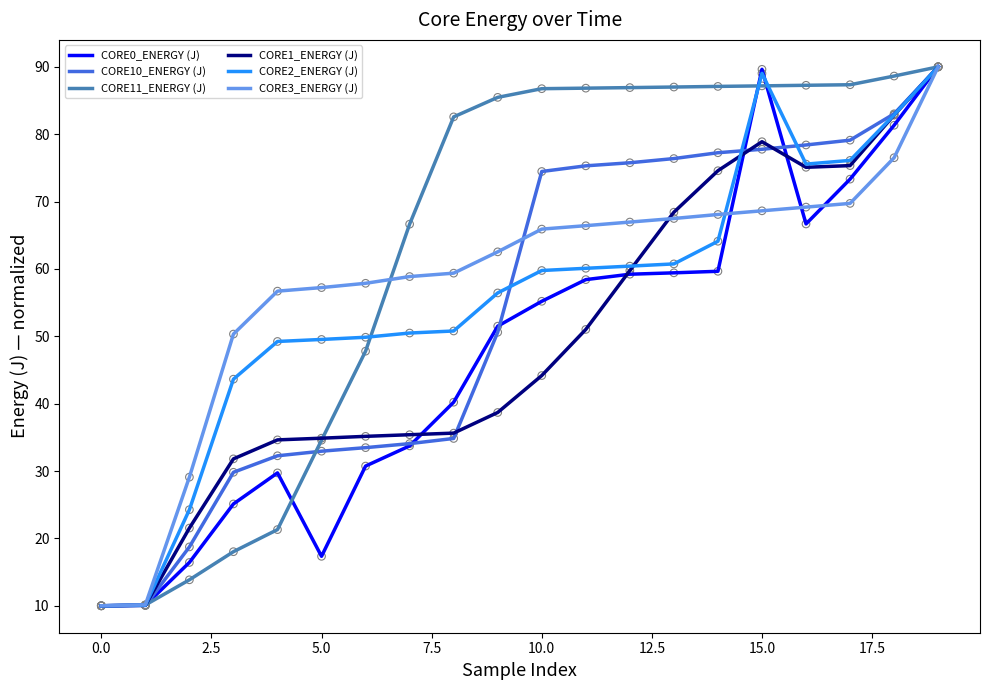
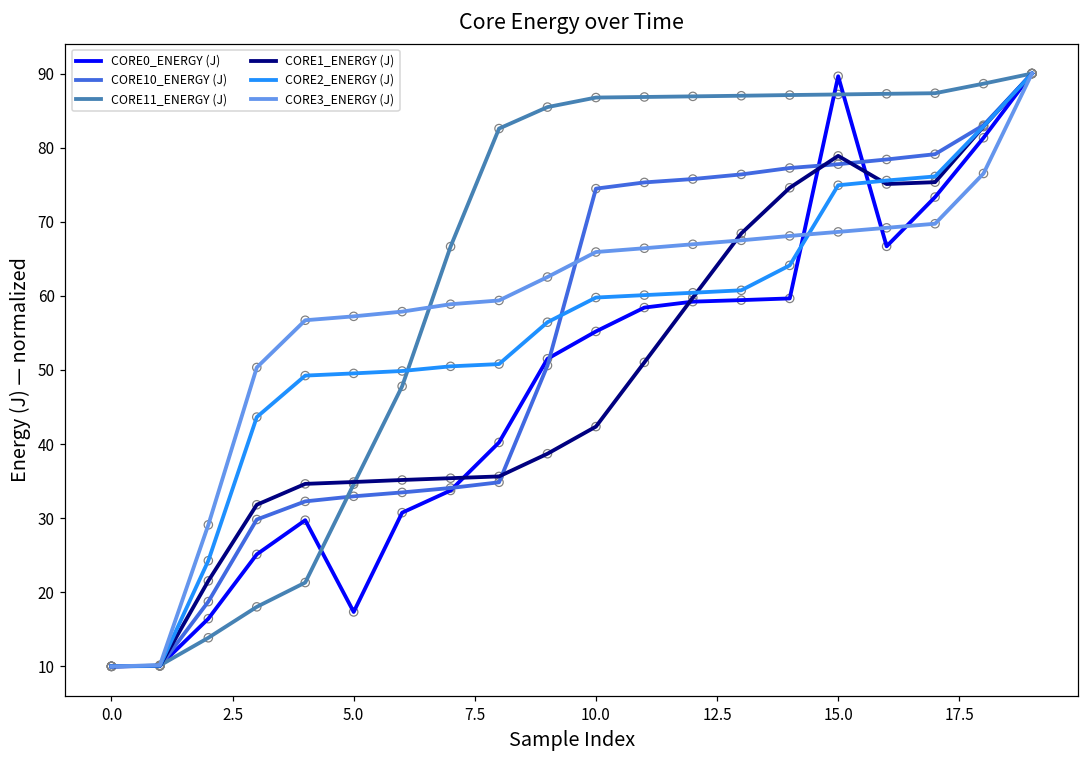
CORE1_ENERGY (J), 10.0: 44 -> 42
CORE2_ENERGY (J), 15.0: 89 -> 75
